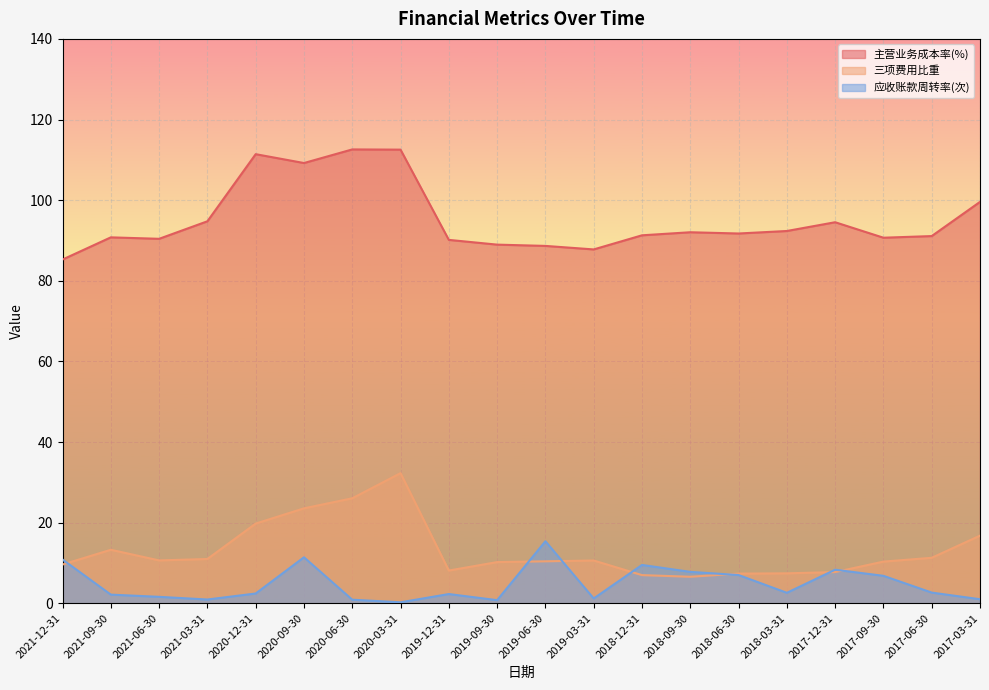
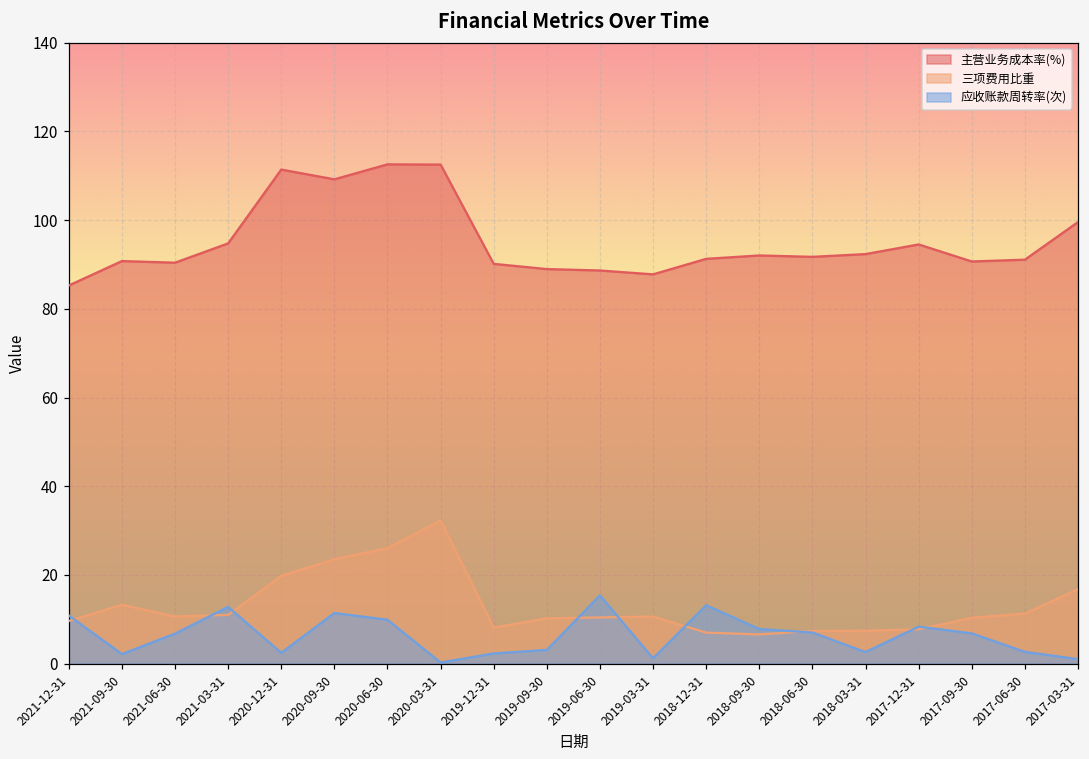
应收账款周转率(次), 2021-06-30: 2 -> 7
应收账款周转率(次), 2021-03-31: 1 -> 13
应收账款周转率(次), 2020-06-30: 1 -> 10
应收账款周转率(次), 2019-09-30: 1 -> 3
应收账款周转率(次), 2018-12-31: 10 -> 13
